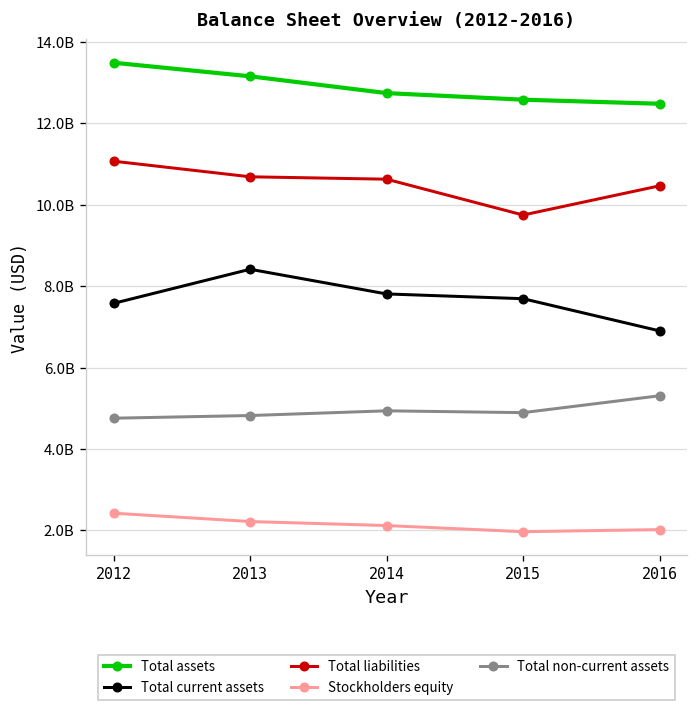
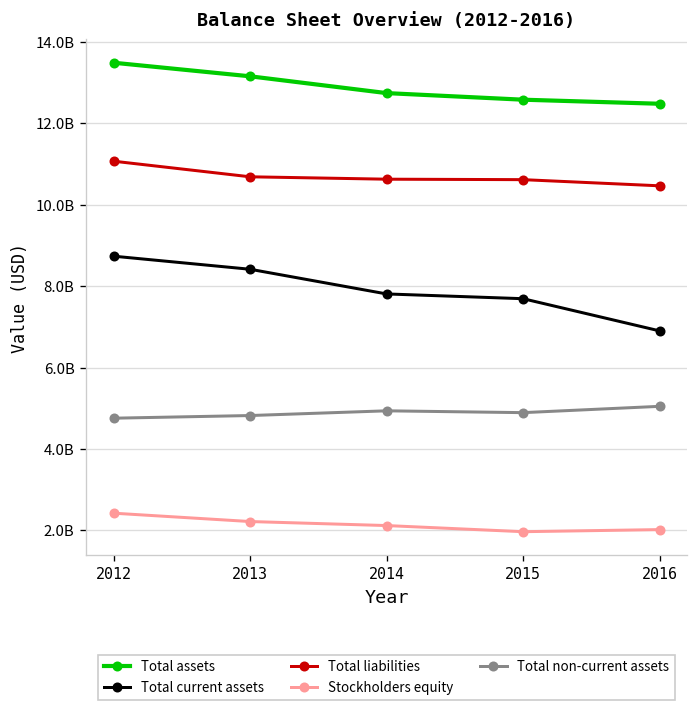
Total current assets, 2012: 7600000000 -> 8700000000
Total liabilities, 2015: 9800000000 -> 10600000000
Total non-current assets, 2016: 5300000000 -> 5000000000
